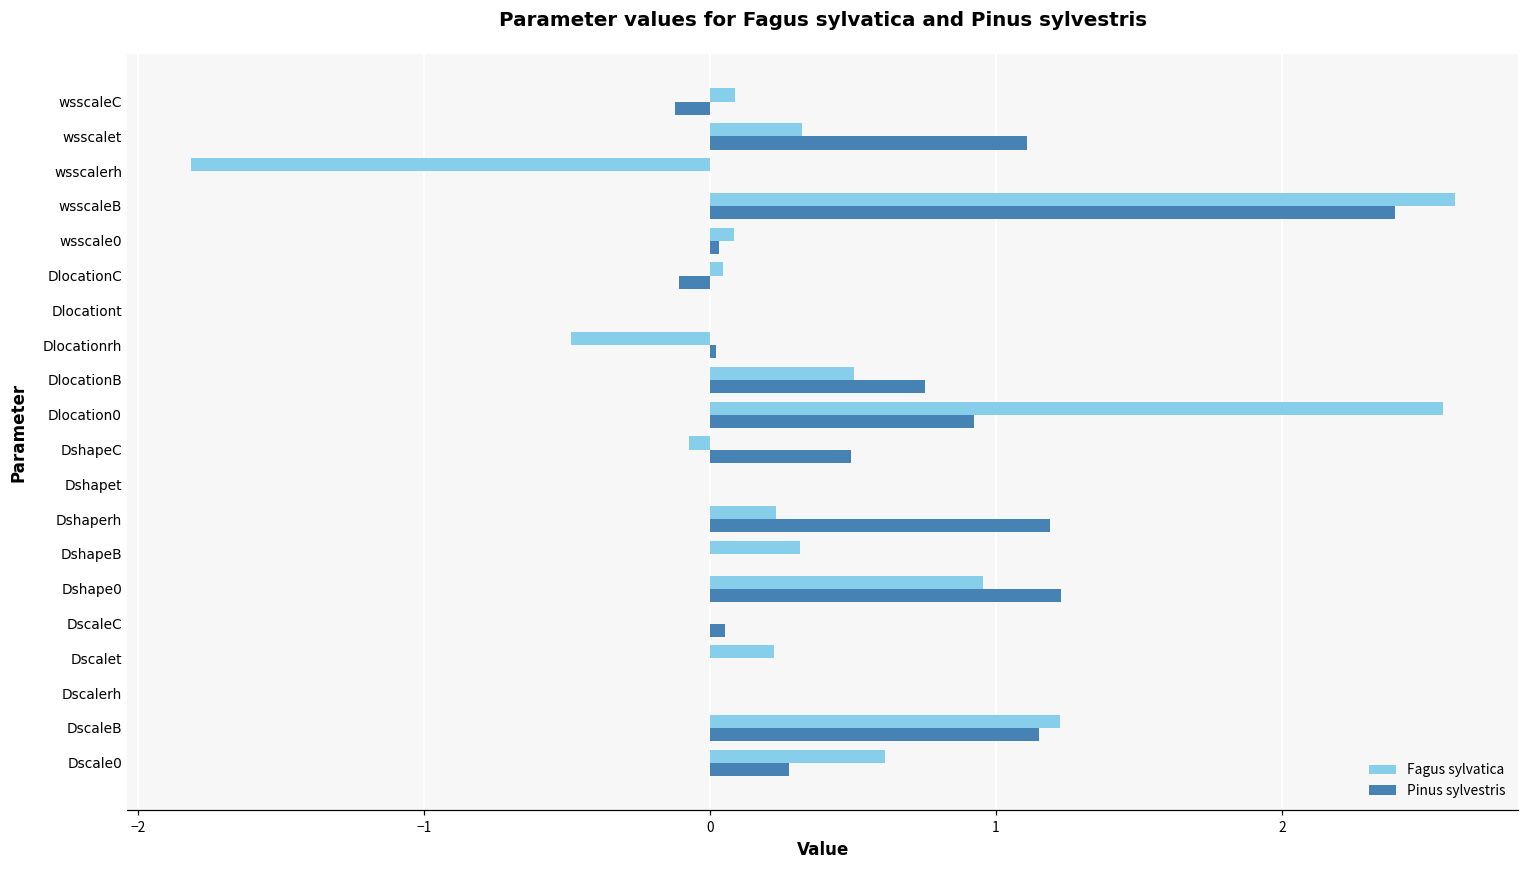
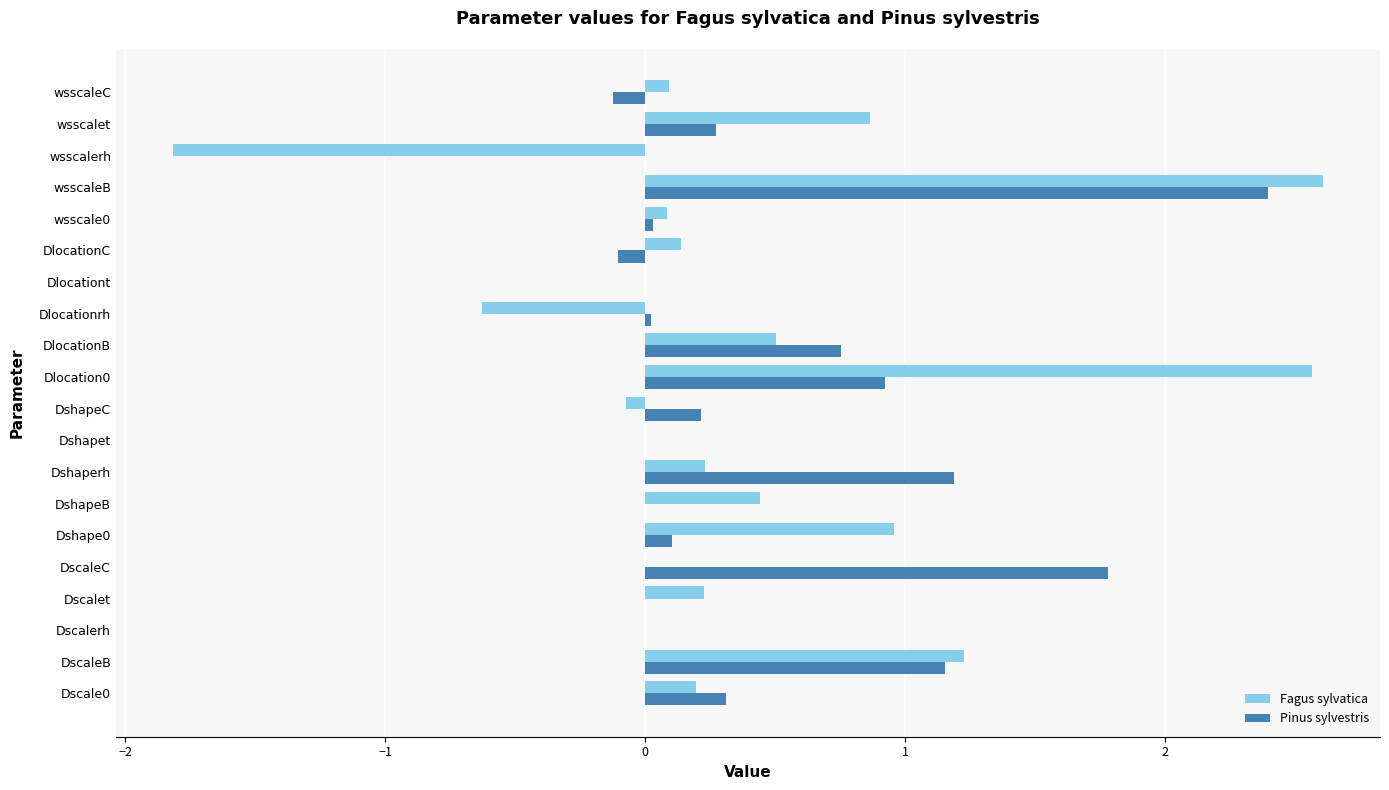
Fagus sylvatica, wsscalet: 0.32 -> 0.87
Pinus sylvestris, wsscalet: 1.11 -> 0.27
Fagus sylvatica, DlocationC: 0.05 -> 0.14
Fagus sylvatica, Dlocationrh: -0.49 -> -0.63
Pinus sylvestris, DshapeC: 0.50 -> 0.21
Fagus sylvatica, DshapeB: 0.32 -> 0.44
Pinus sylvestris, Dshape0: 1.23 -> 0.10
Pinus sylvestris, DscaleC: 0.05 -> 1.78
Fagus sylvatica, Dscale0: 0.61 -> 0.19
Pinus sylvestris, Dscale0: 0.28 -> 0.31
